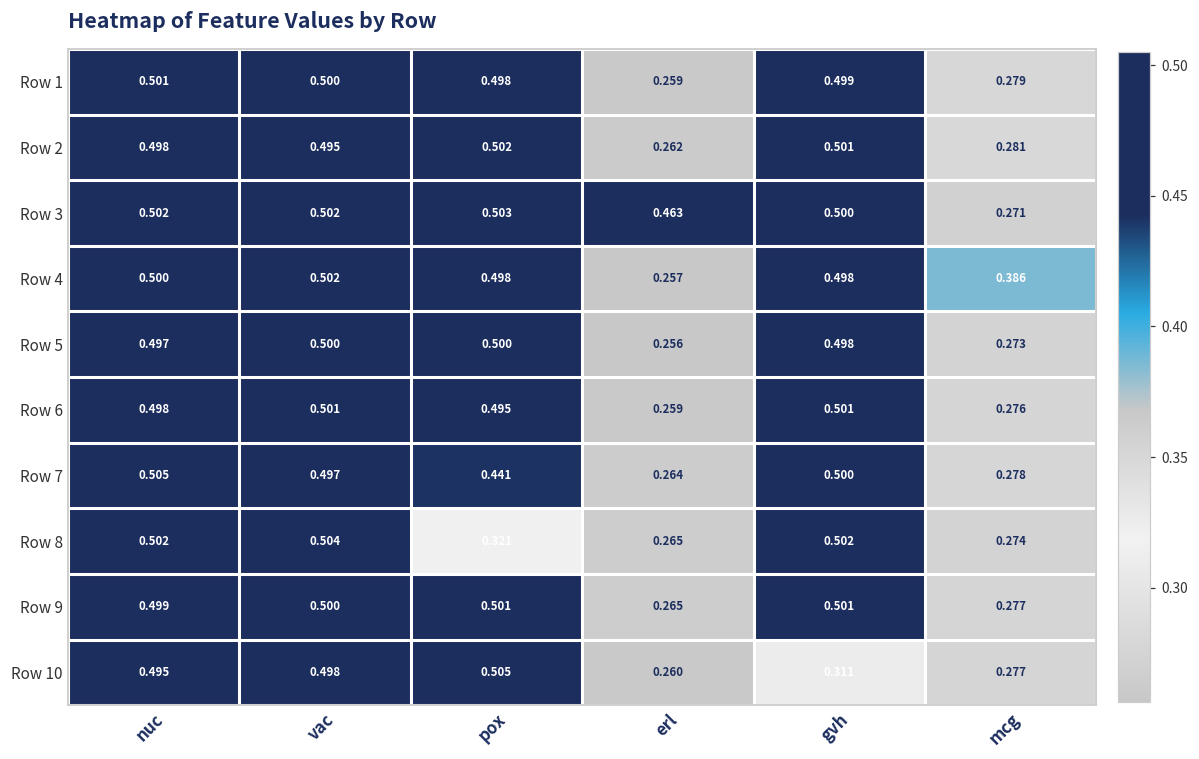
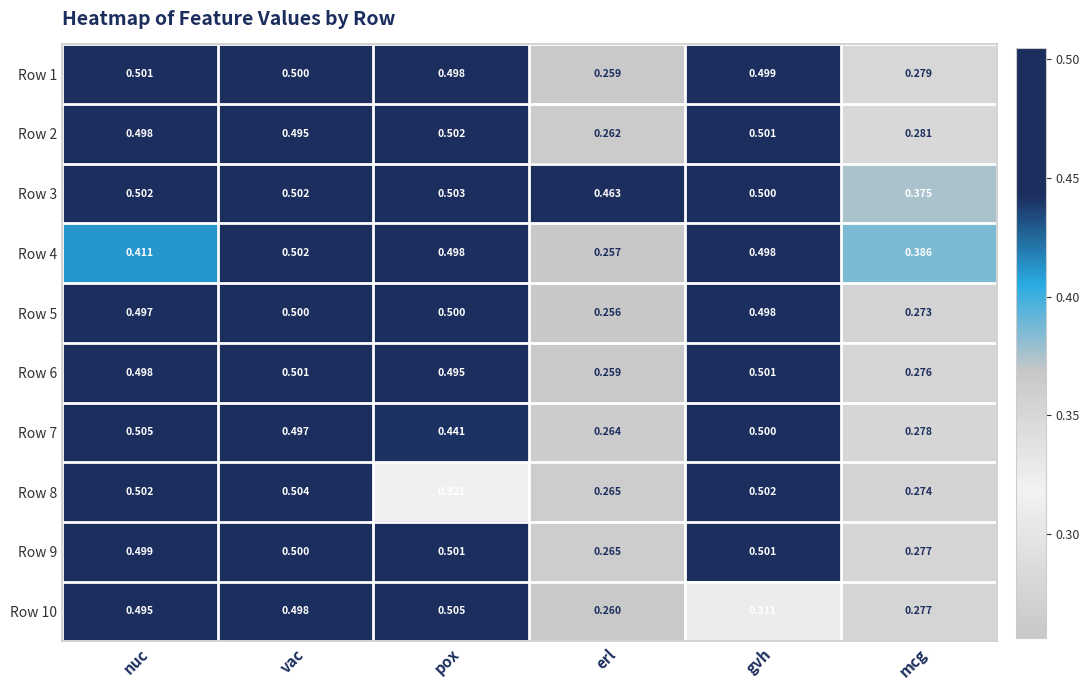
Row 3, mcg: 0.271 -> 0.375
Row 4, nuc: 0.500 -> 0.411
